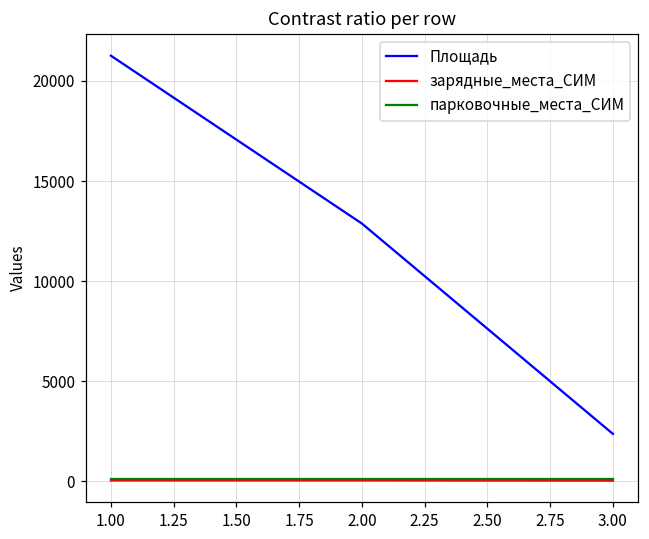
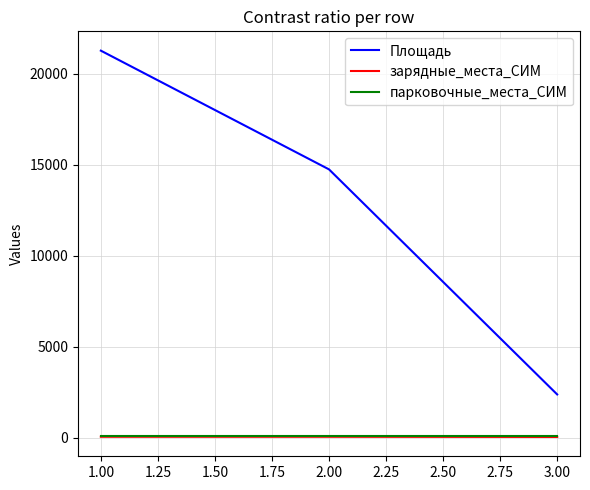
Площадь, 2.00: 12900 -> 14700
